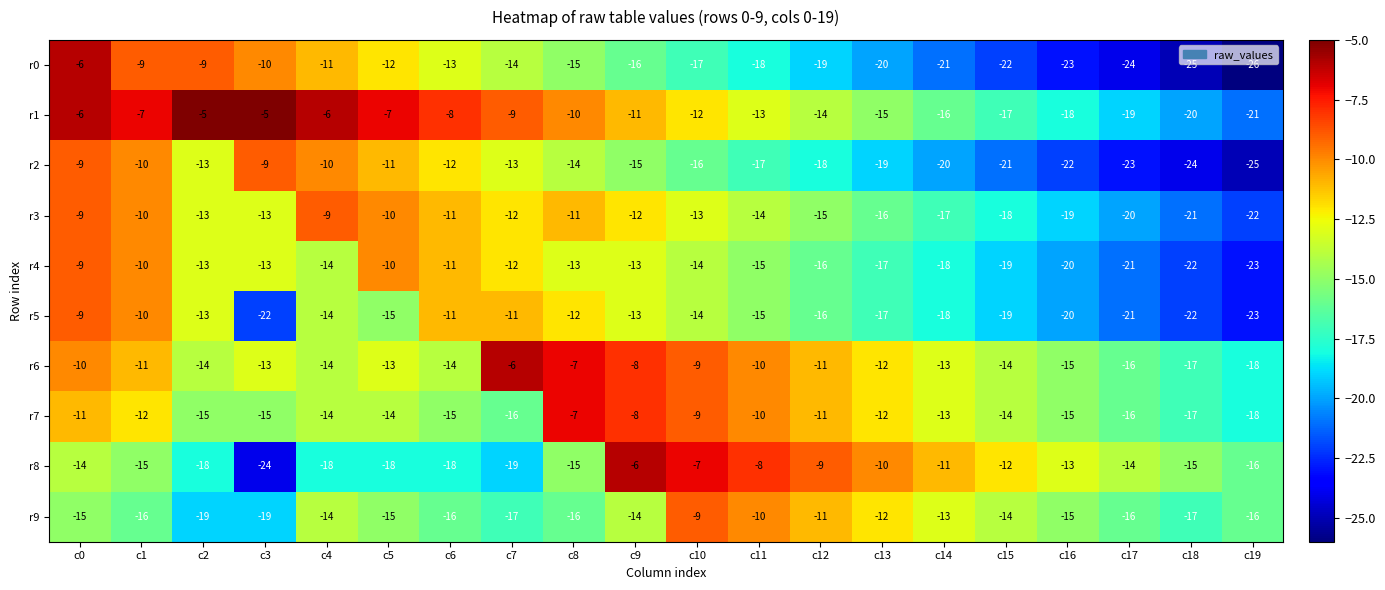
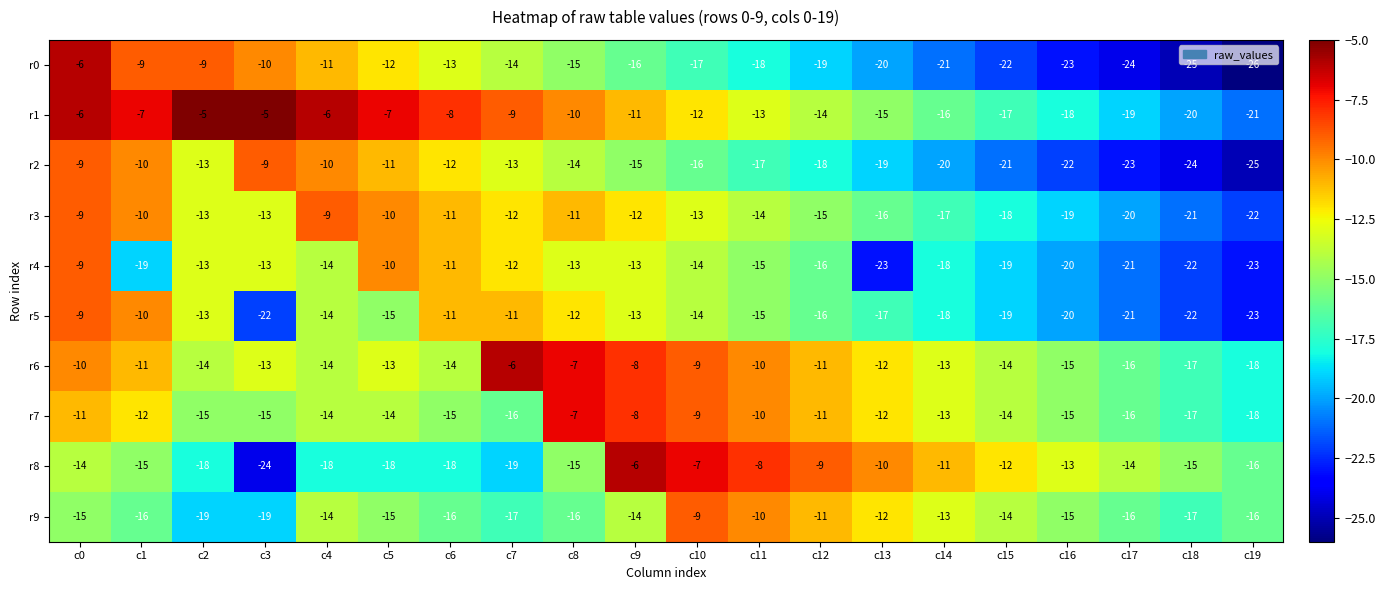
r4, c1: -10 -> -19
r4, c13: -17 -> -23
